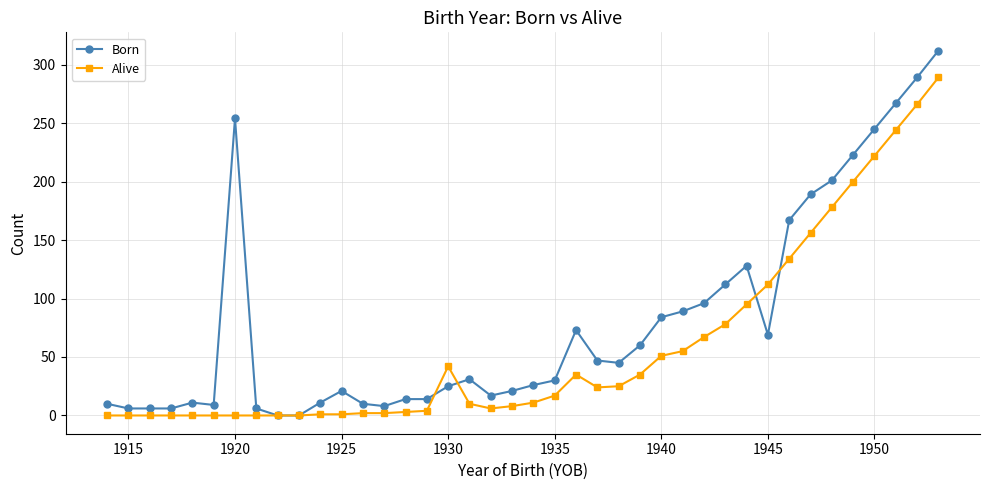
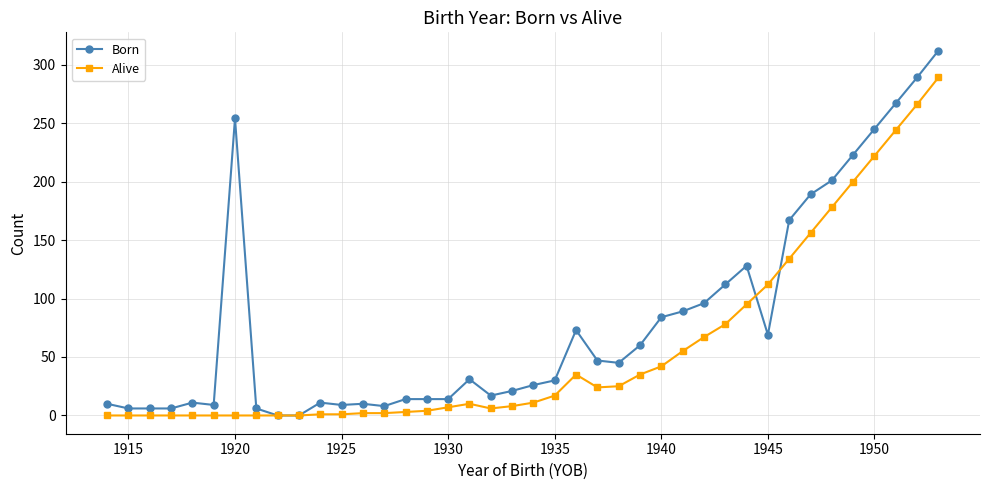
Born, 1925: 21 -> 9
Born, 1930: 25 -> 14
Alive, 1930: 42 -> 7
Alive, 1940: 51 -> 42
